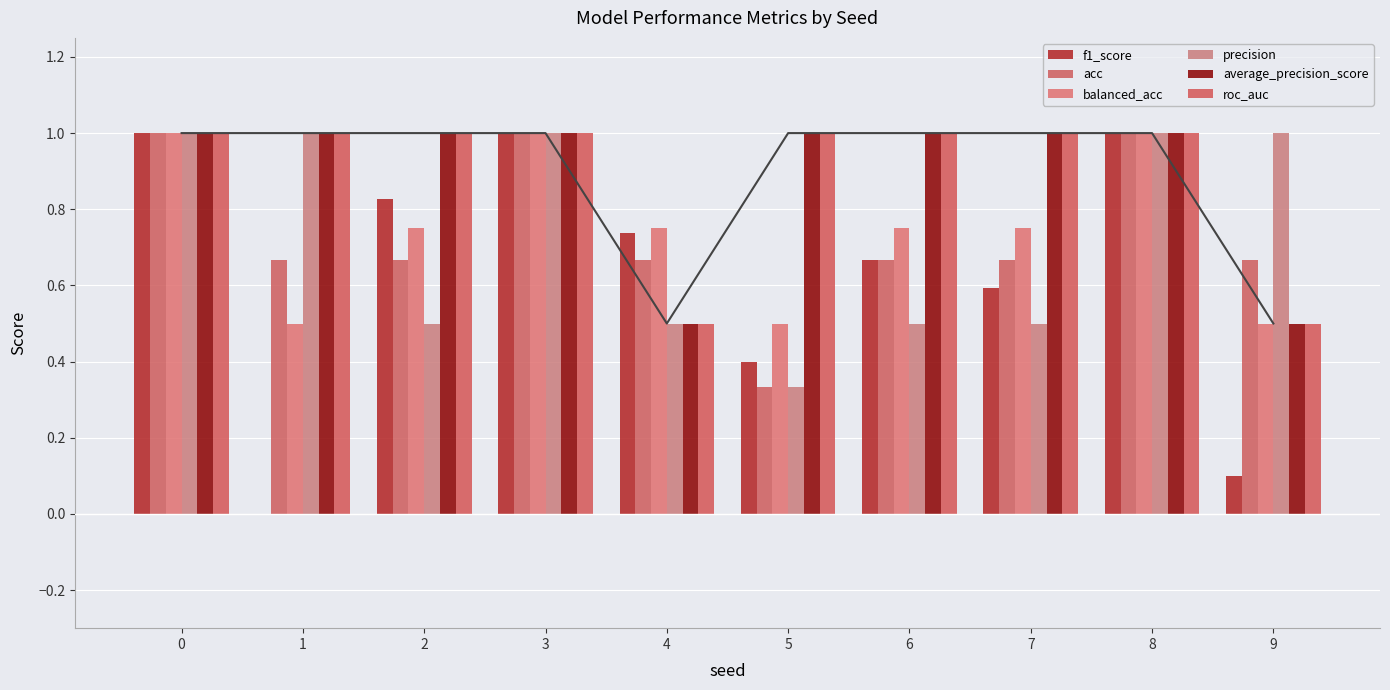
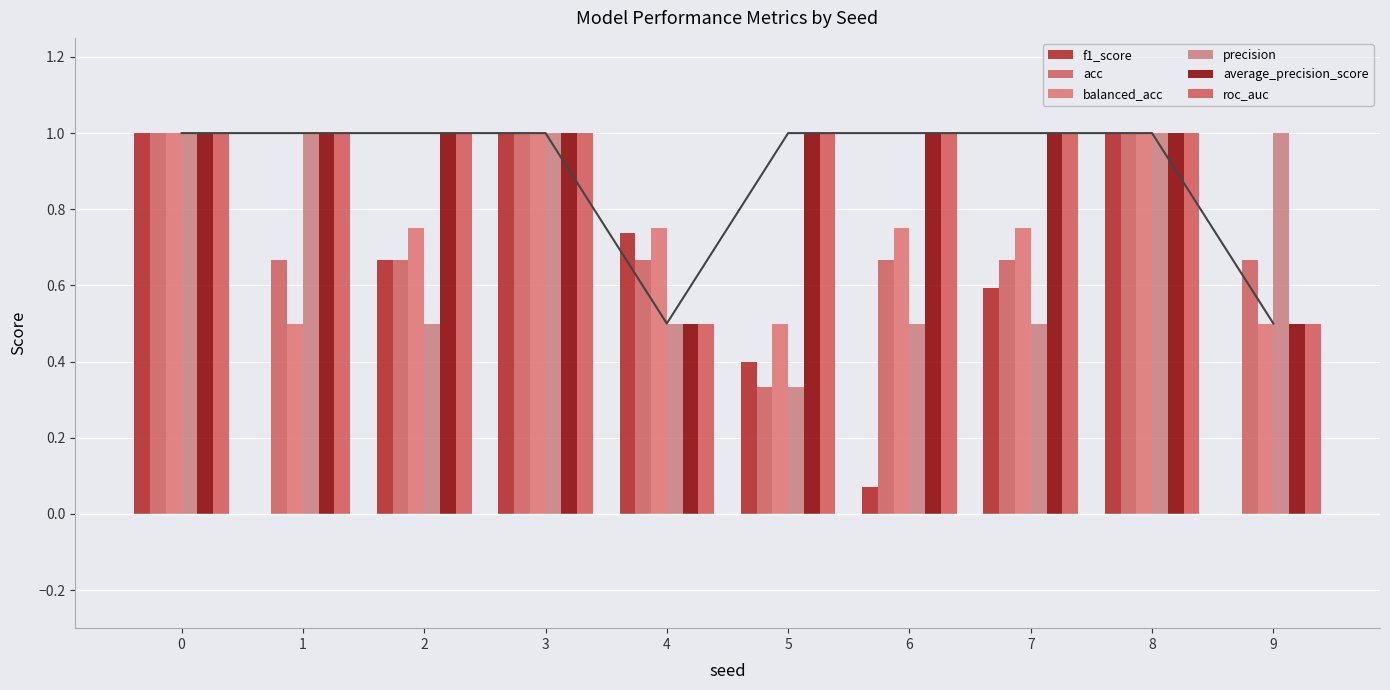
f1_score, 2: 0.83 -> 0.67
f1_score, 6: 0.67 -> 0.07
f1_score, 9: 0.1 -> 0.0
